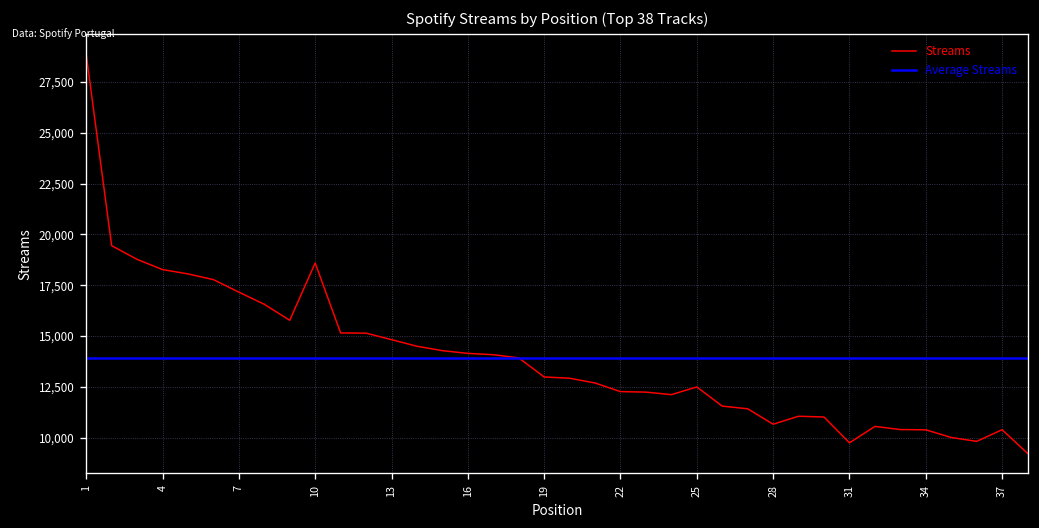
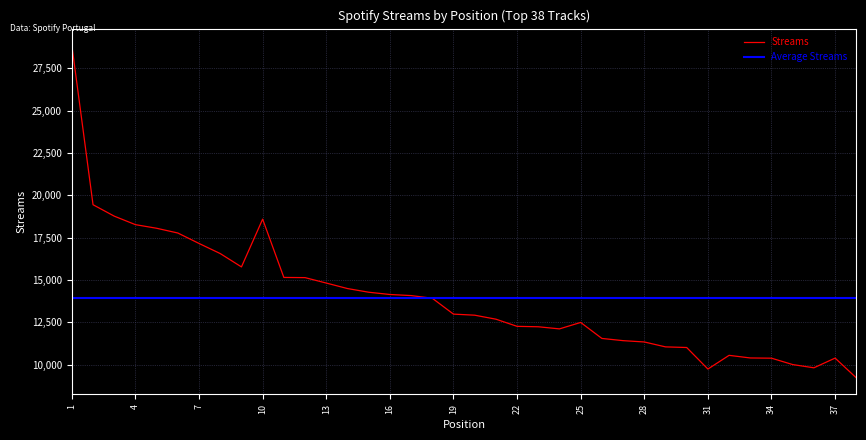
28: 10,700 -> 11,300
